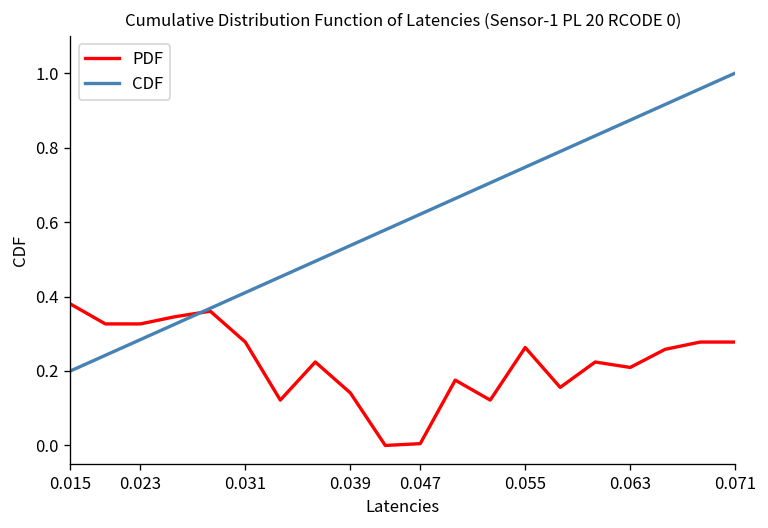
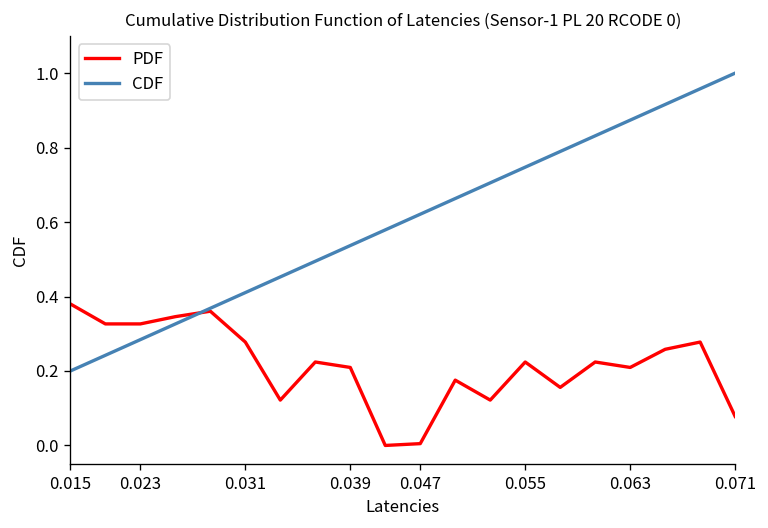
PDF, 0.039: 0.14 -> 0.21
PDF, 0.055: 0.26 -> 0.22
PDF, 0.071: 0.28 -> 0.08
